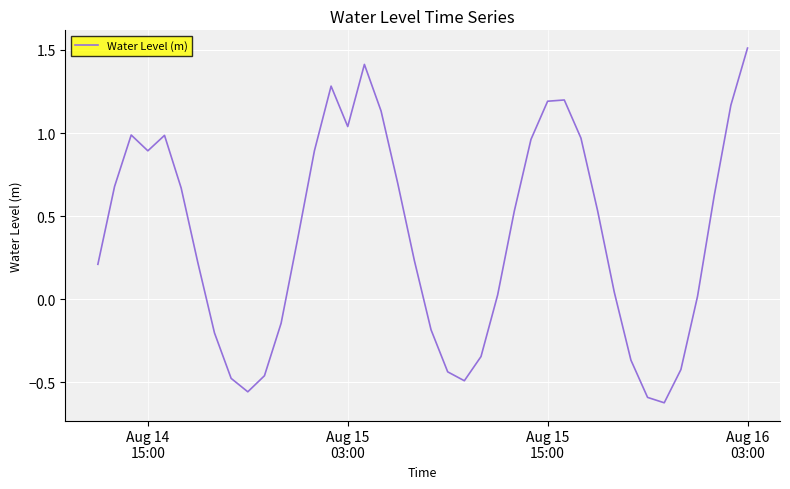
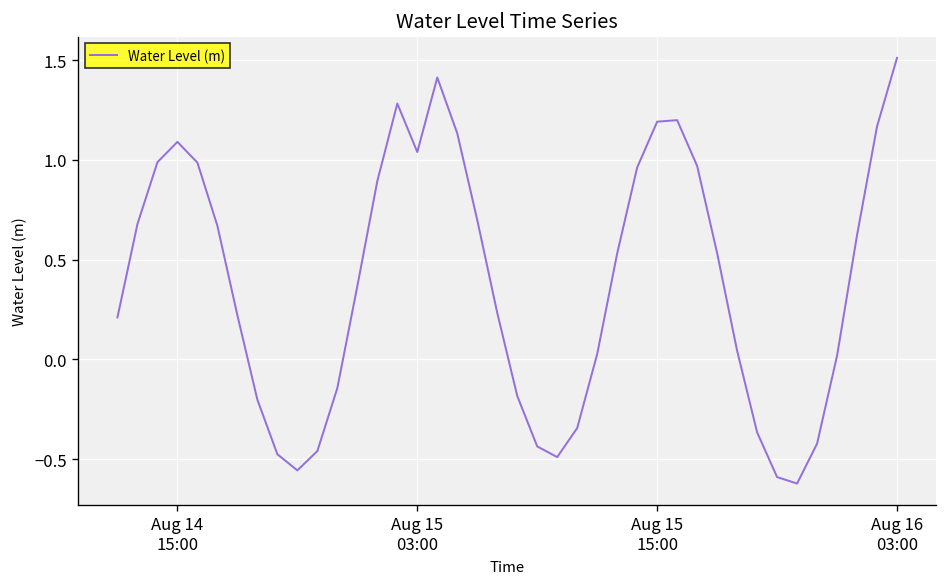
Aug 14 15:00: 0.89 -> 1.09
